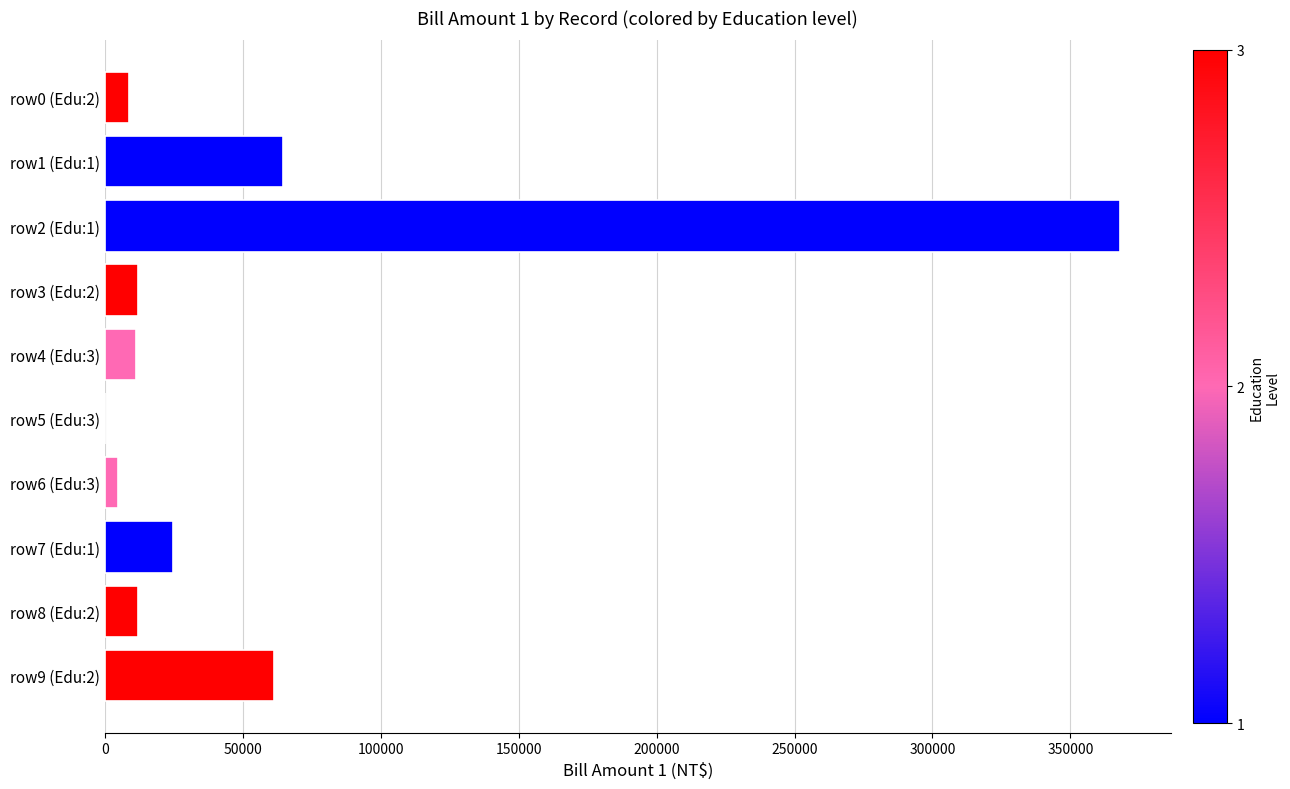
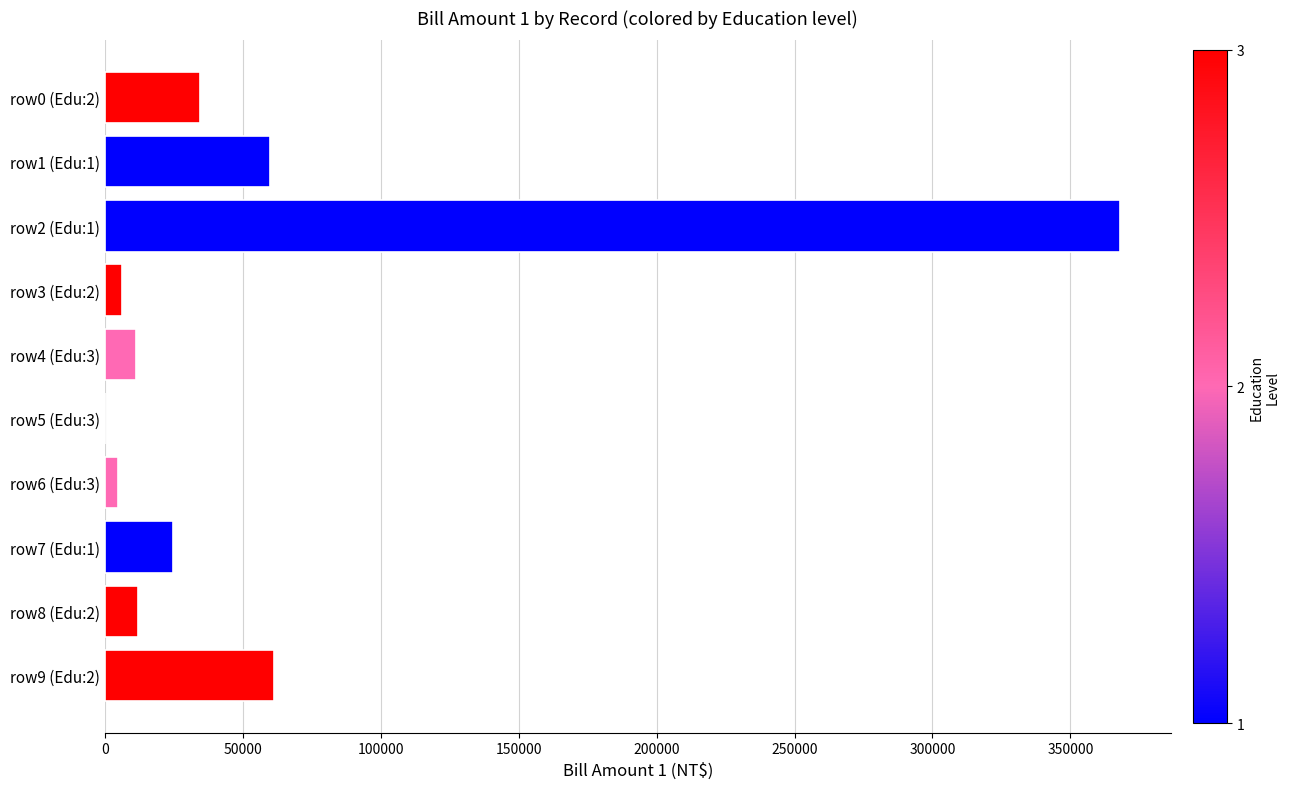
row0 (Edu:2): 9000 -> 34000
row1 (Edu:1): 64000 -> 60000
row3 (Edu:2): 12000 -> 6000
